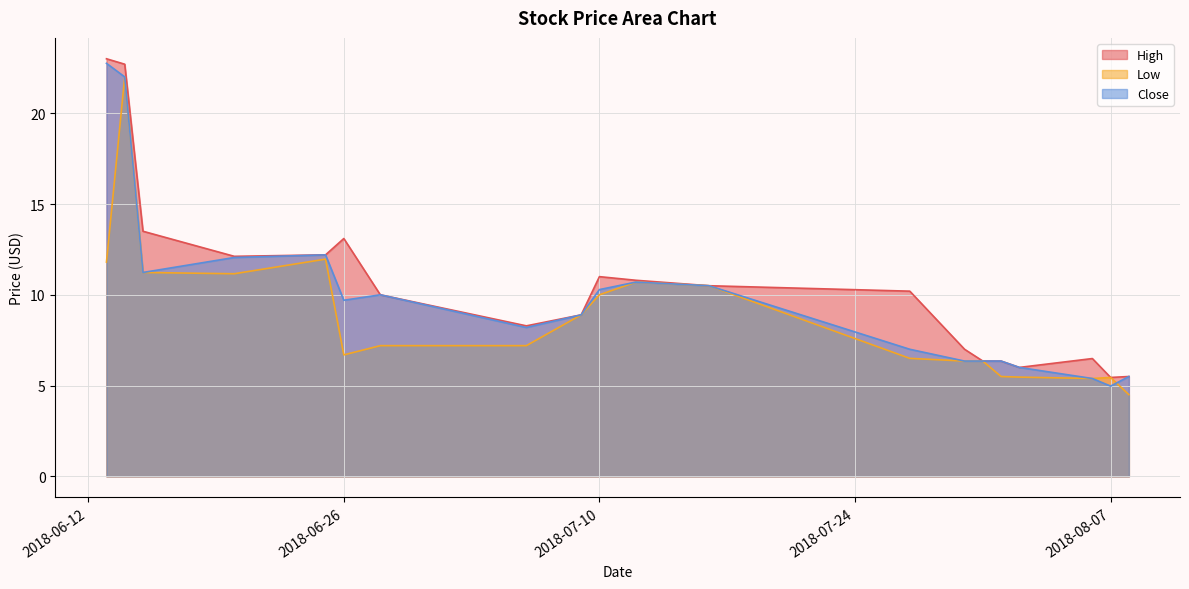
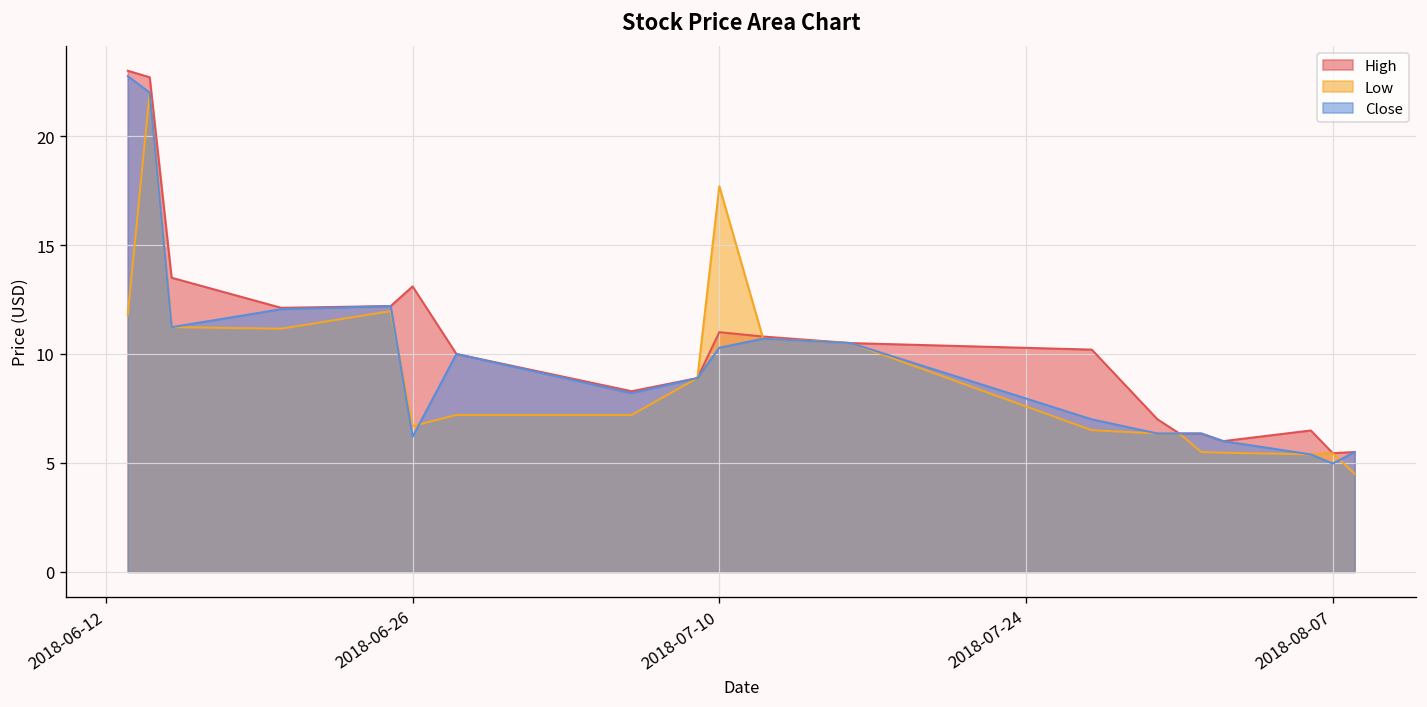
Close, 2018-06-26: 9.7 -> 6.2
Low, 2018-07-10: 10.0 -> 17.7
